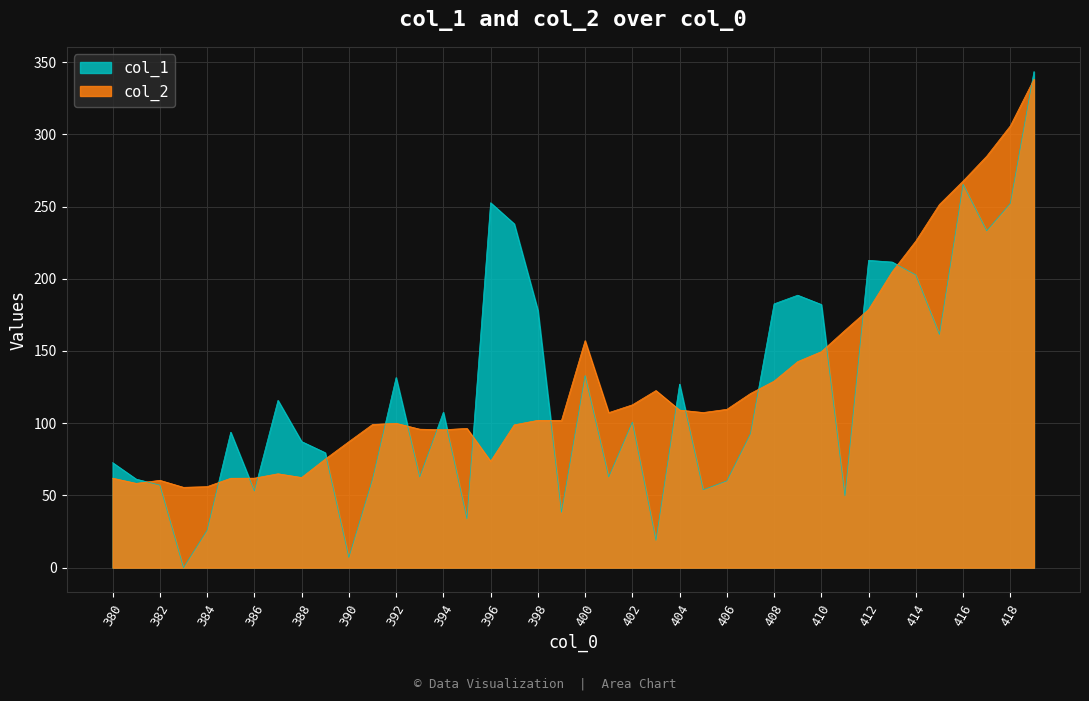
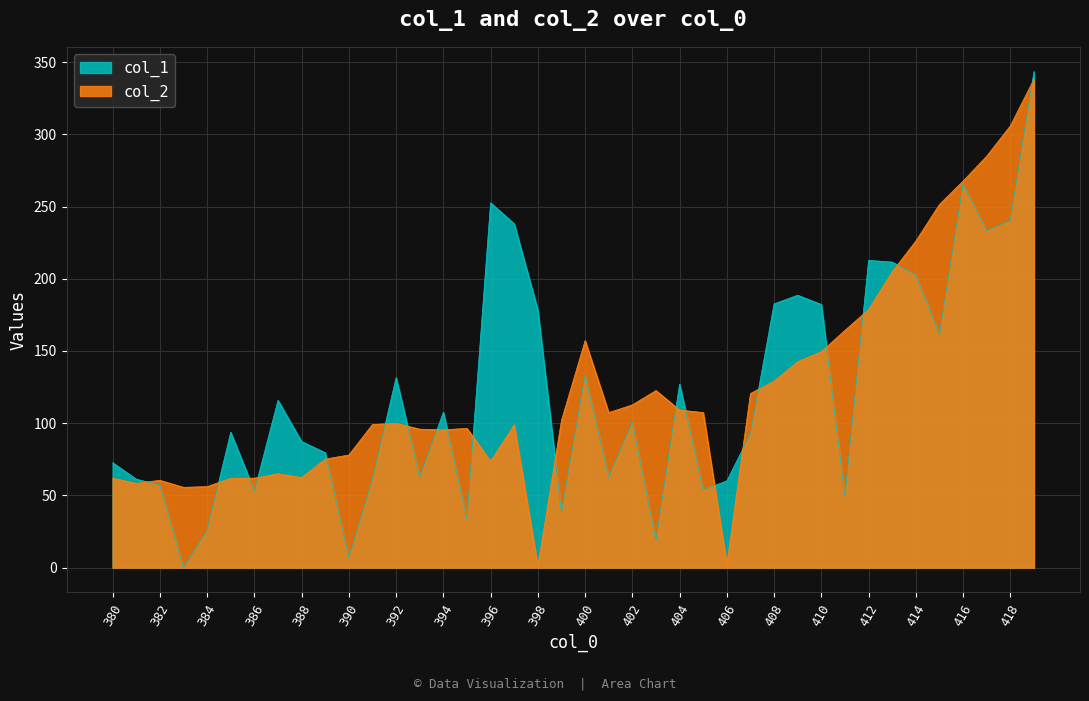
col_2, 390: 87 -> 78
col_2, 398: 102 -> 1
col_2, 406: 110 -> 2
col_1, 418: 252 -> 240
